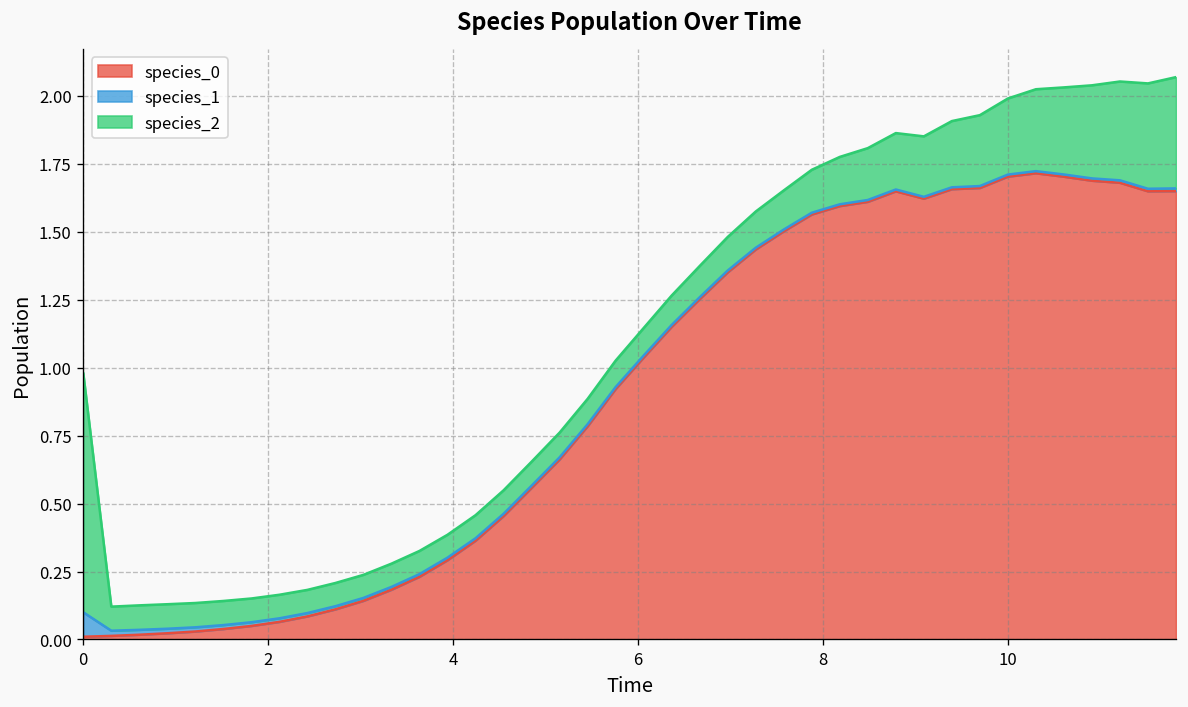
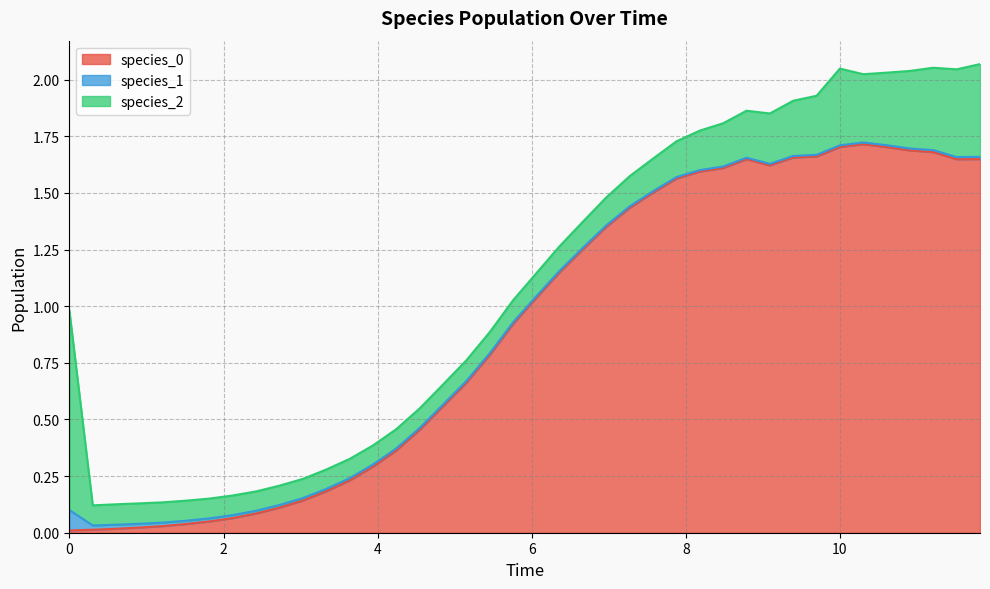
species_2, 10: 0.28 -> 0.34
